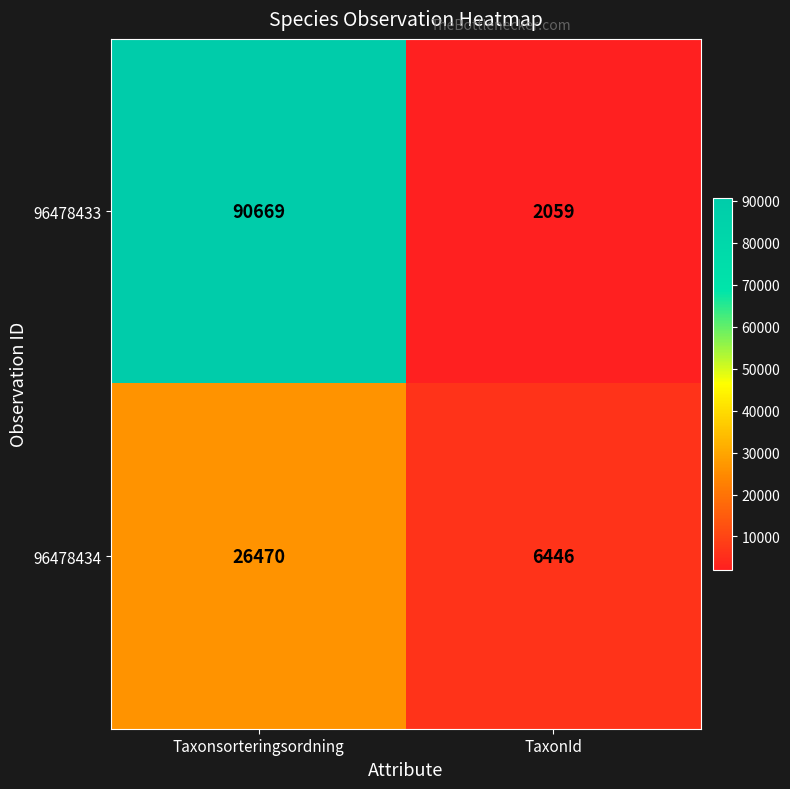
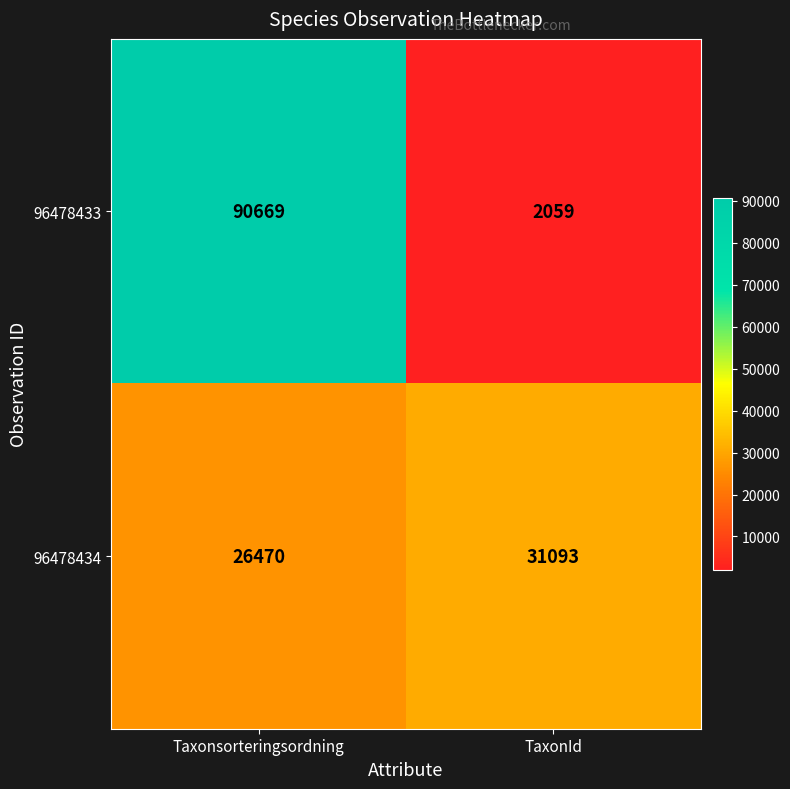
96478434, TaxonId: 6446 -> 31093
